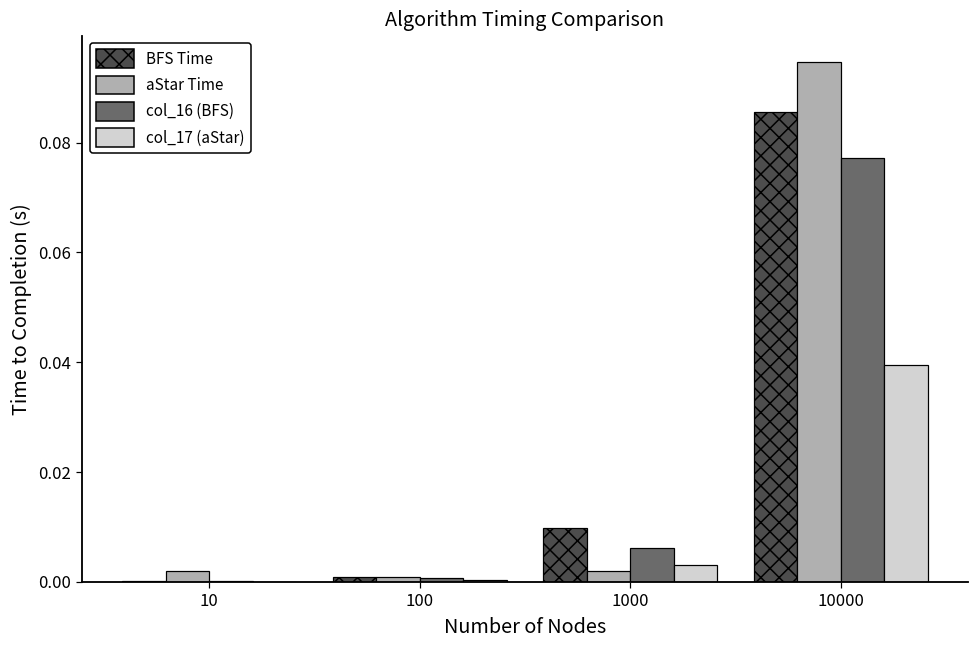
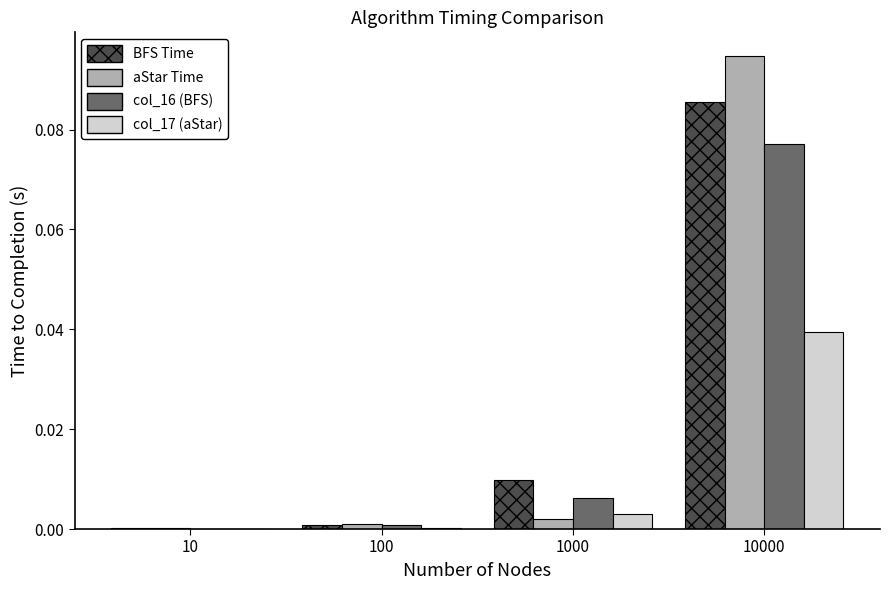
aStar Time, 10: 0.002 -> 0.000
